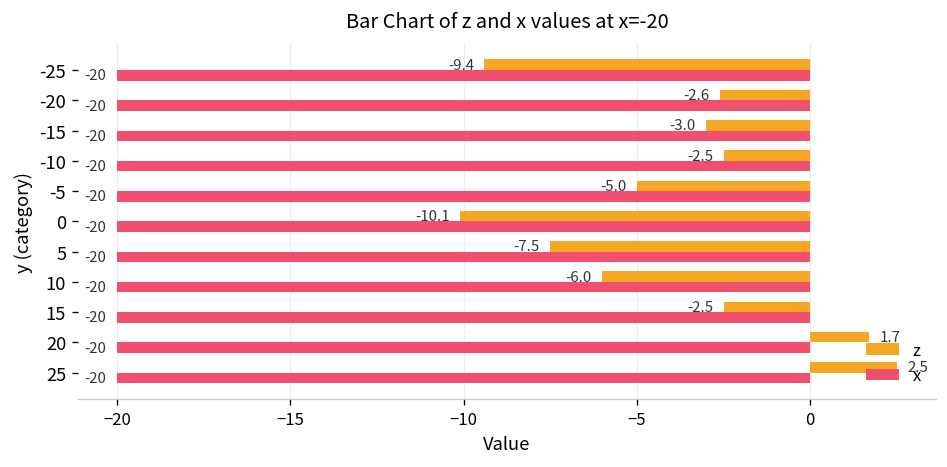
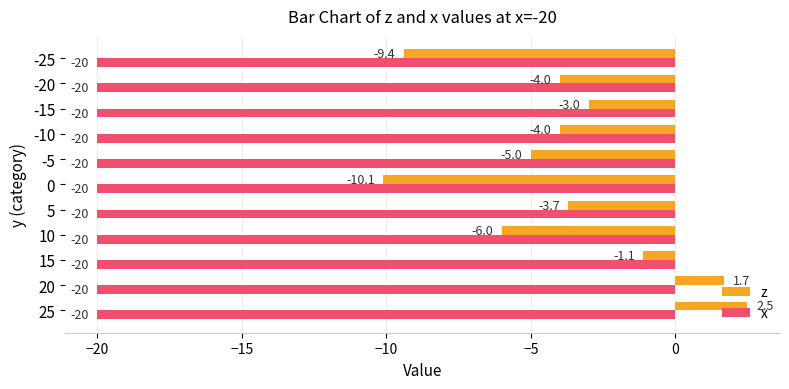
z, -20: -2.6 -> -4.0
z, -10: -2.5 -> -4.0
z, 5: -7.5 -> -3.7
z, 15: -2.5 -> -1.1
